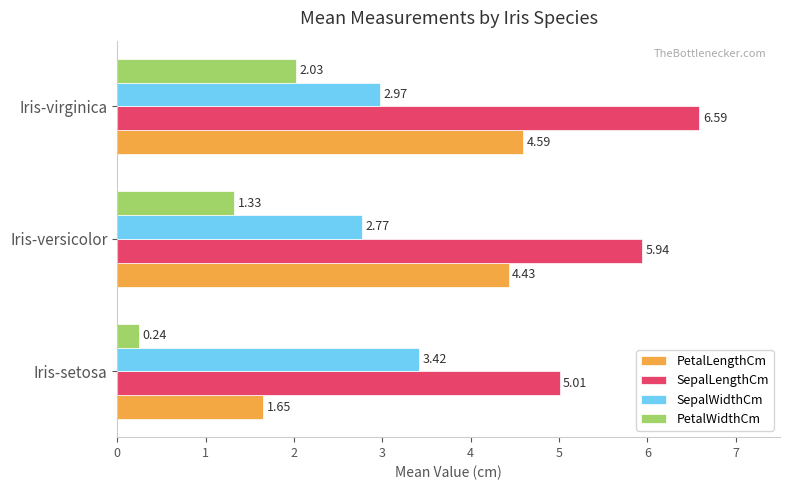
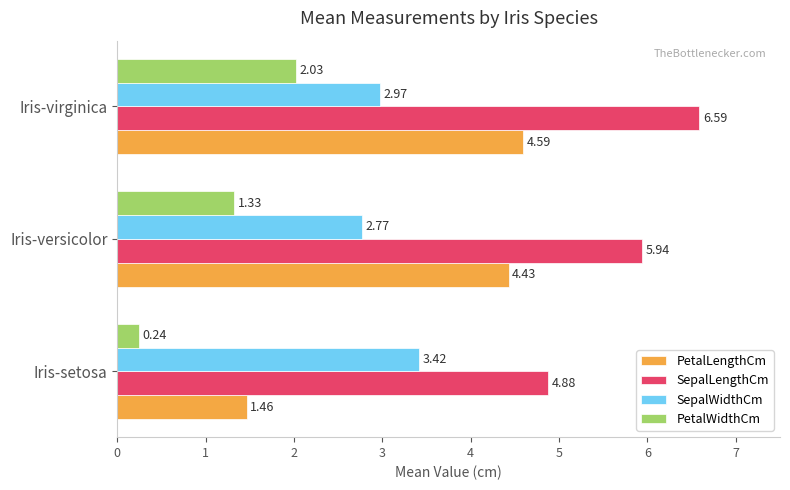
SepalLengthCm, Iris-setosa: 5.01 -> 4.88
PetalLengthCm, Iris-setosa: 1.65 -> 1.46
